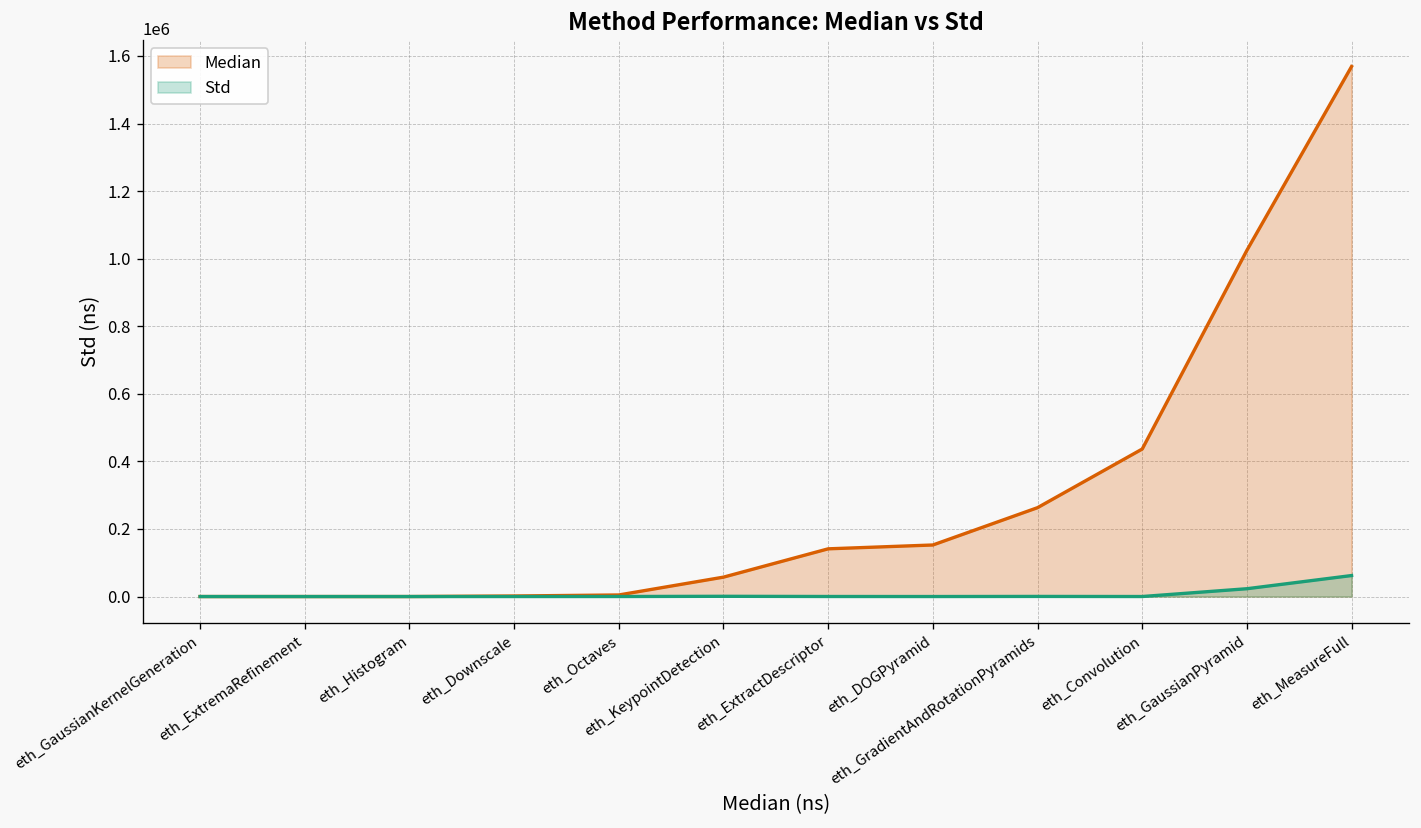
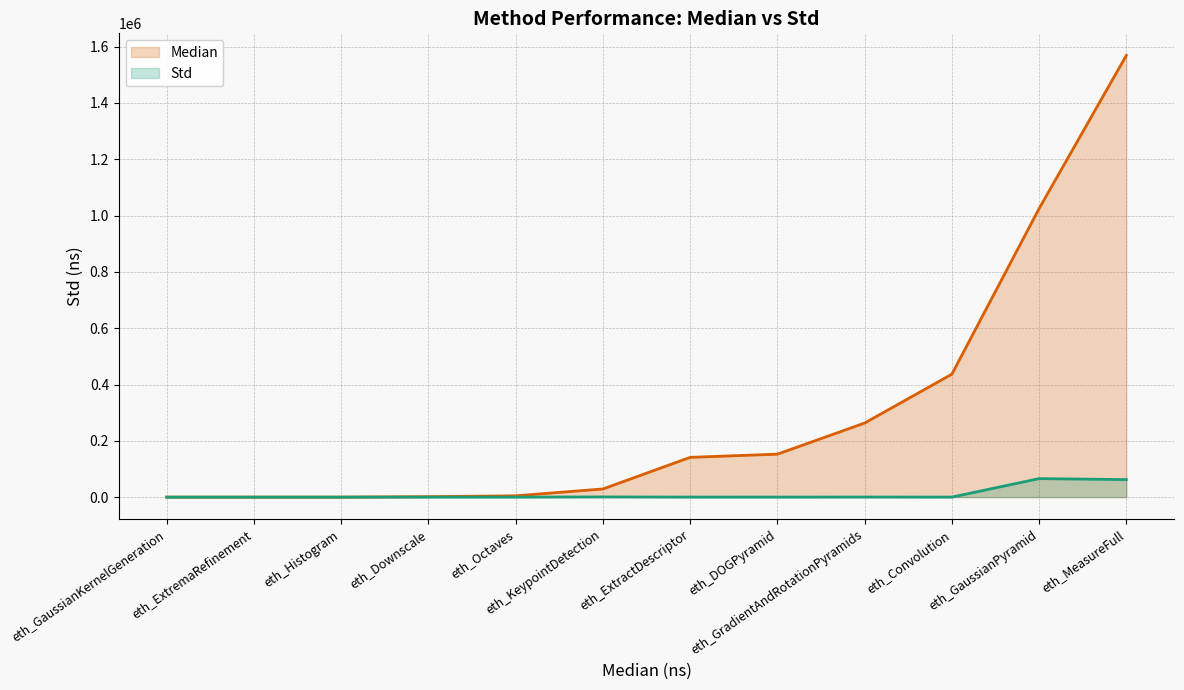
Median, eth_KeypointDetection: 60000 -> 30000
Std, eth_GaussianPyramid: 20000 -> 70000
